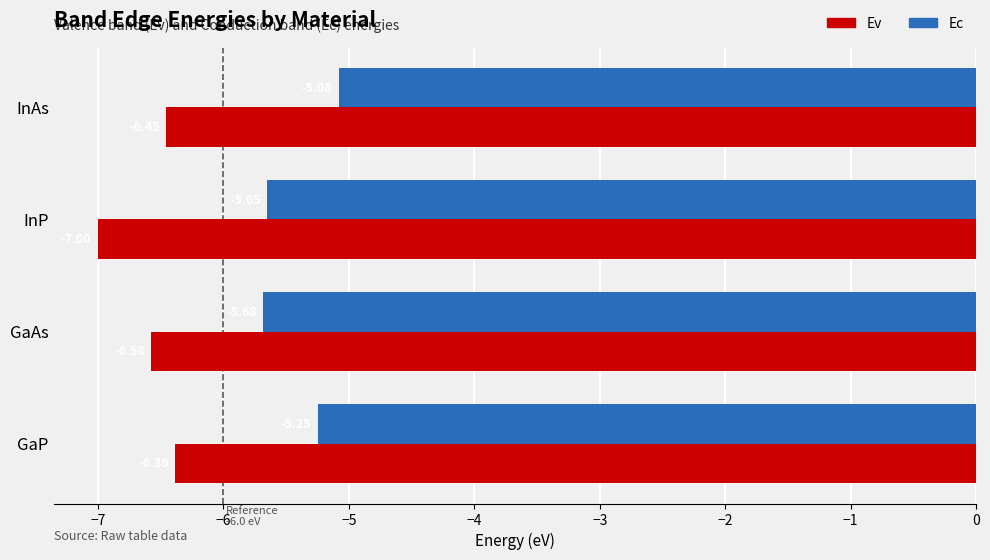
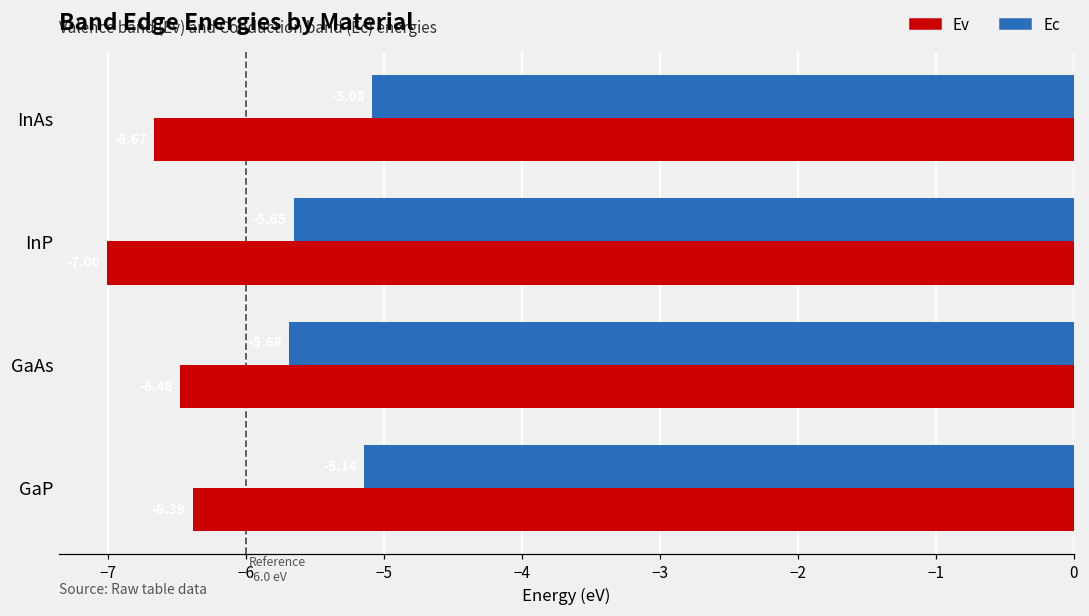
Ev, InAs: -6.45 -> -6.67
Ev, GaAs: -6.58 -> -6.48
Ec, GaP: -5.25 -> -5.14
